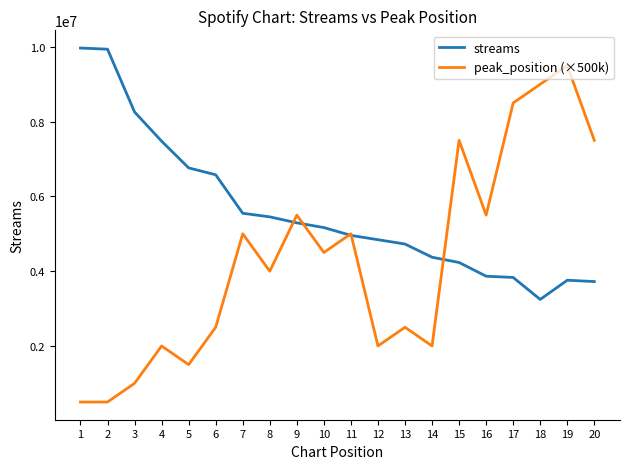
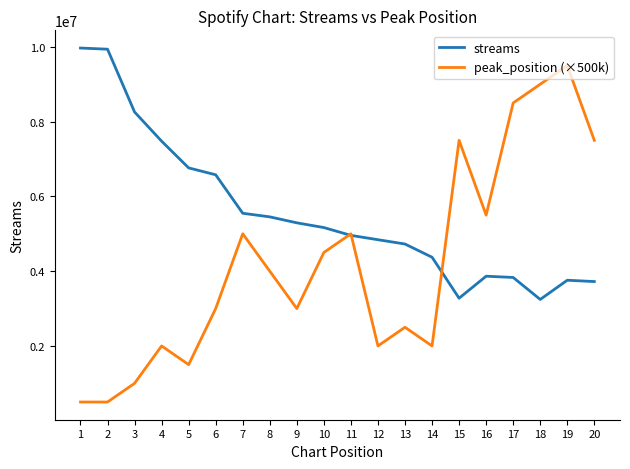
peak_position (×500k), 6: 2500000 -> 3000000
peak_position (×500k), 9: 5500000 -> 3000000
streams, 15: 4200000 -> 3300000
